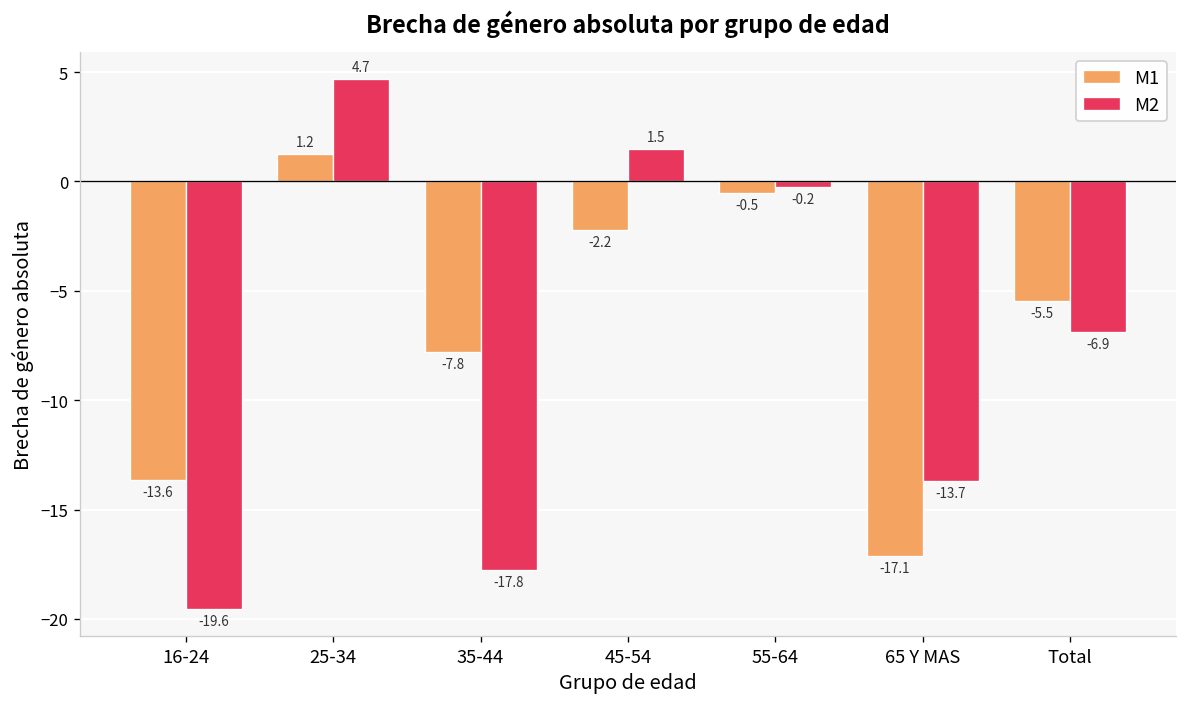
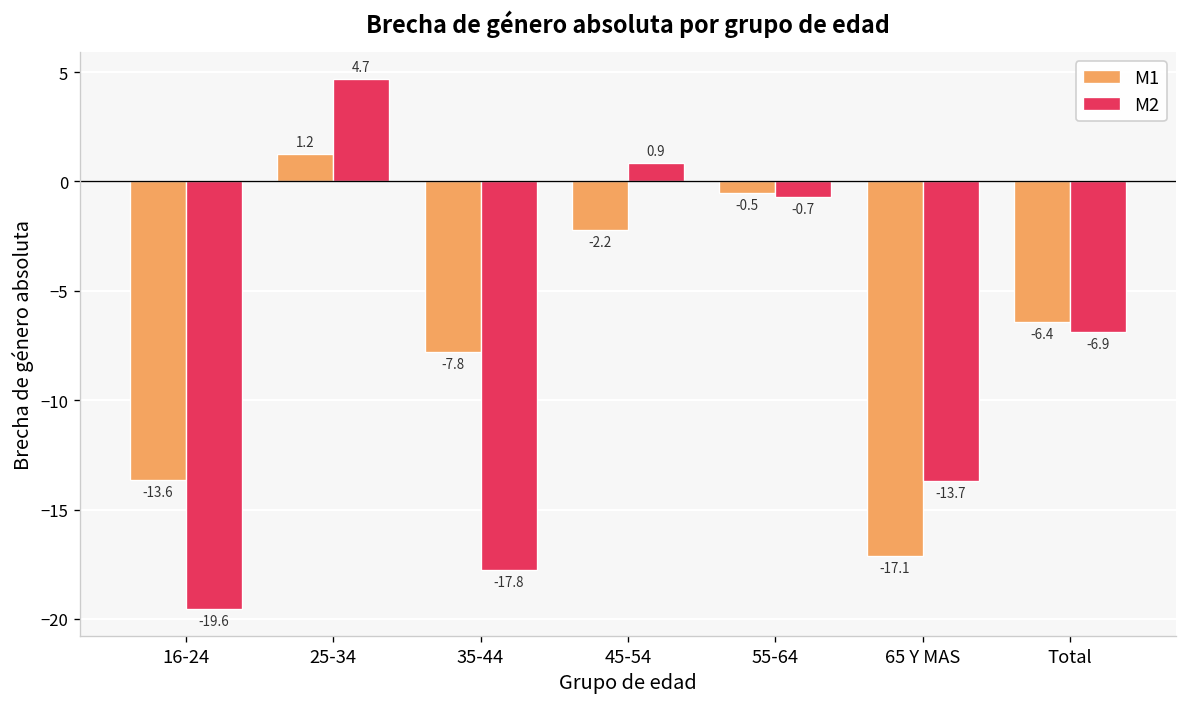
M2, 45-54: 1.5 -> 0.9
M2, 55-64: -0.2 -> -0.7
M1, Total: -5.5 -> -6.4
